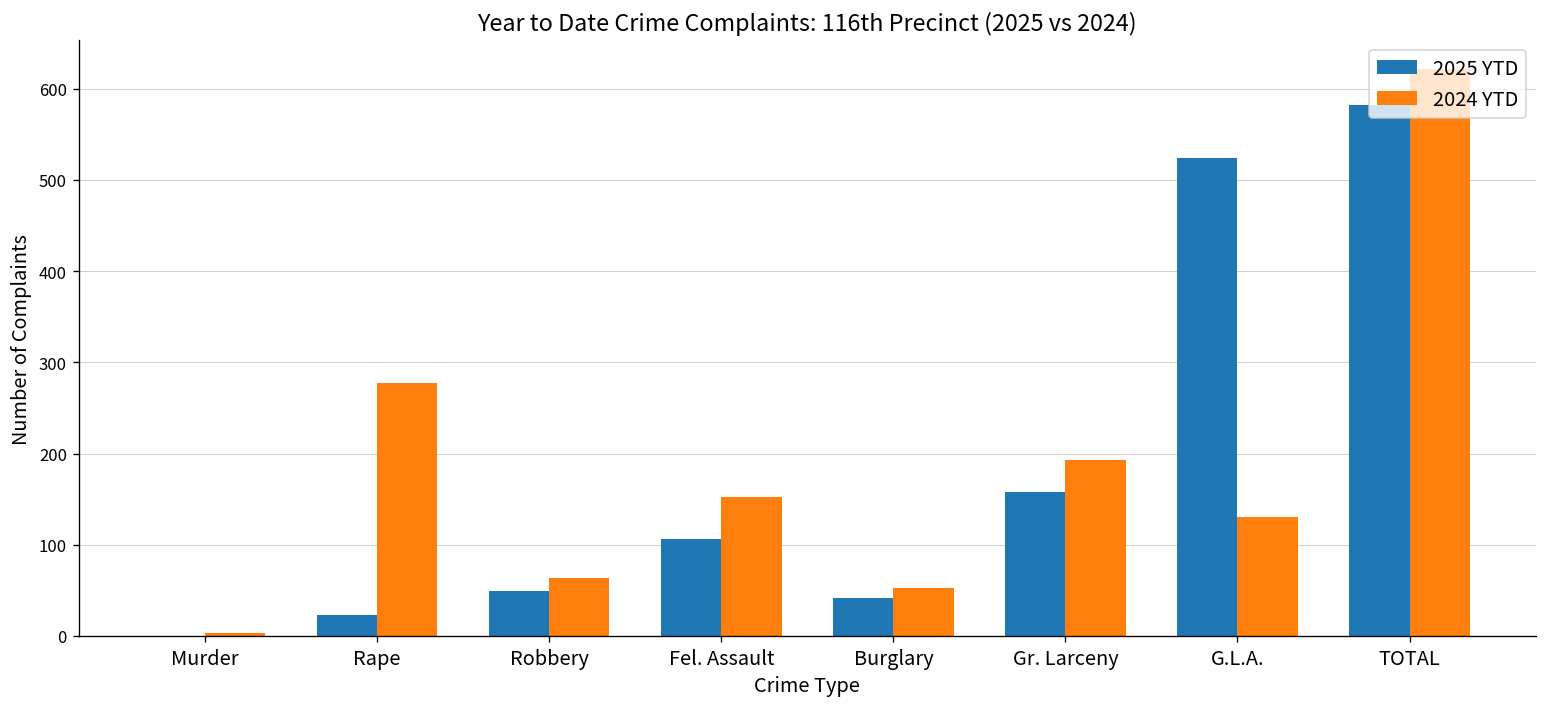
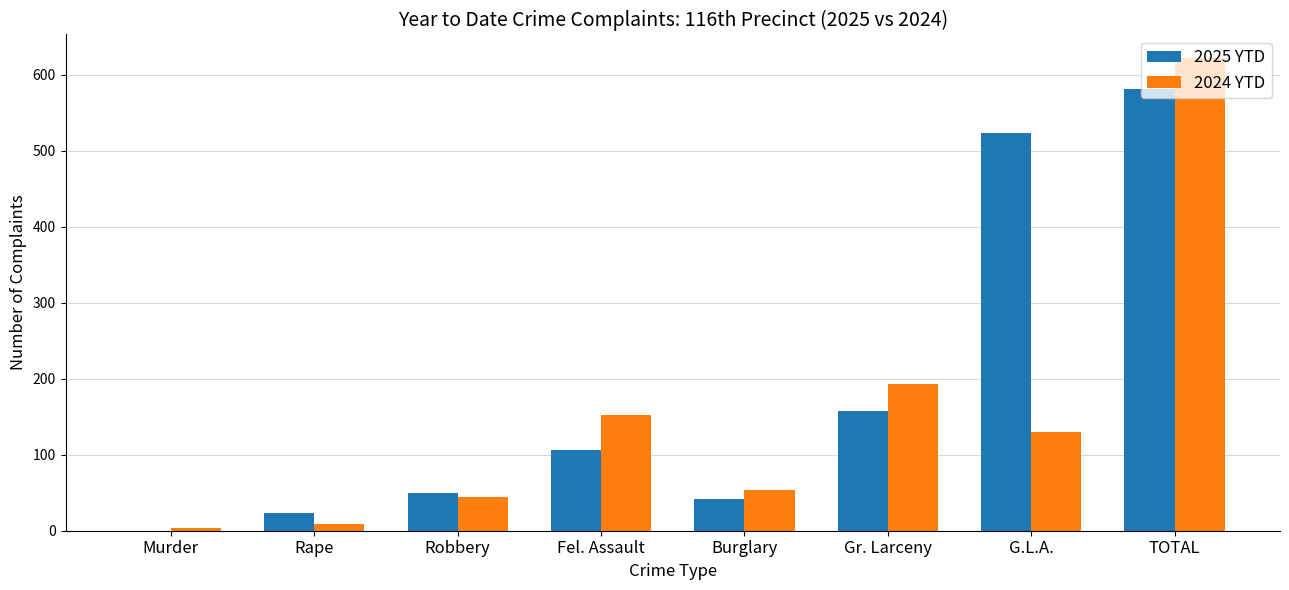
2024 YTD, Rape: 280 -> 10
2024 YTD, Robbery: 60 -> 50
